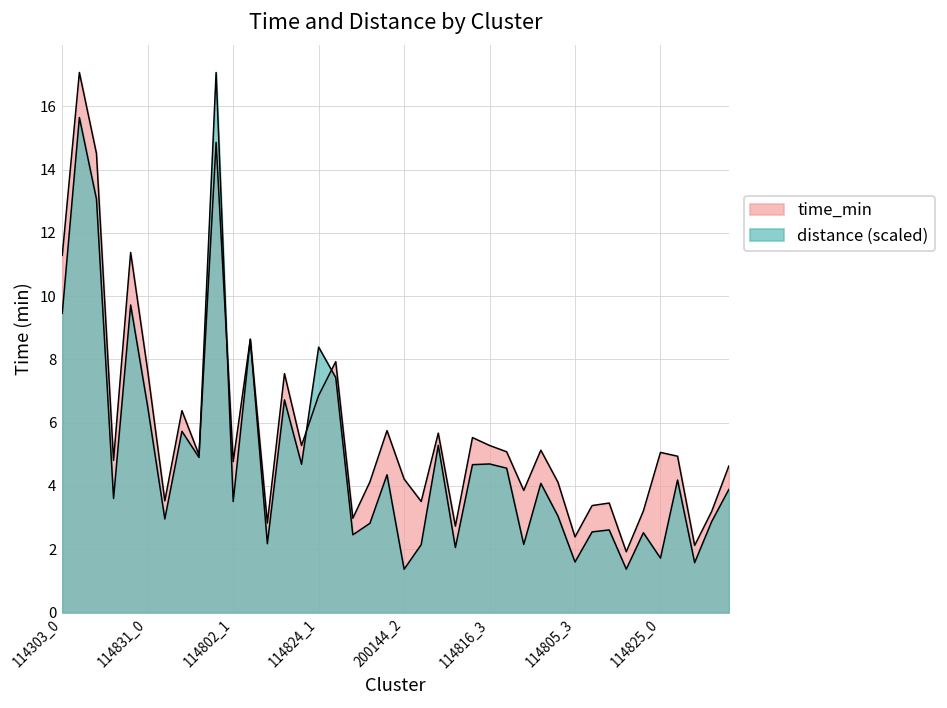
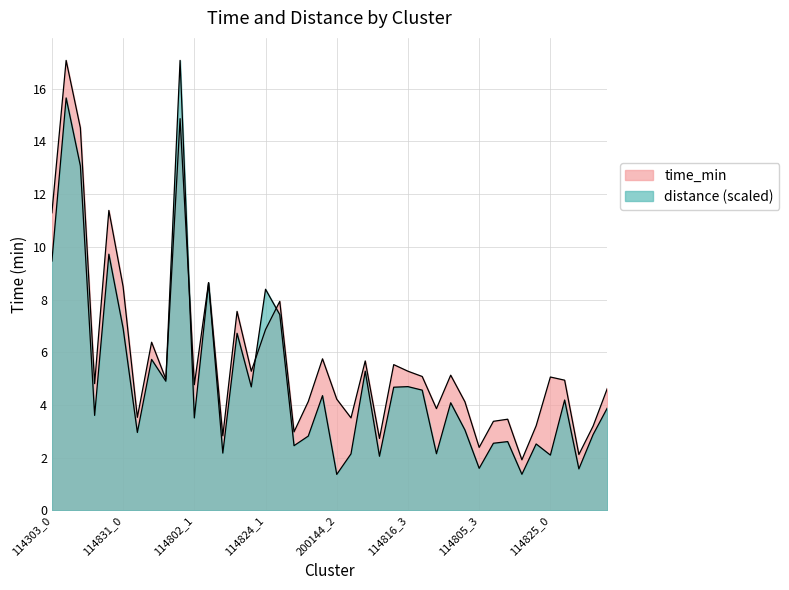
time_min, 114831_0: 7.6 -> 8.5
distance (scaled), 114831_0: 6.5 -> 6.9
distance (scaled), 114825_0: 1.7 -> 2.1
